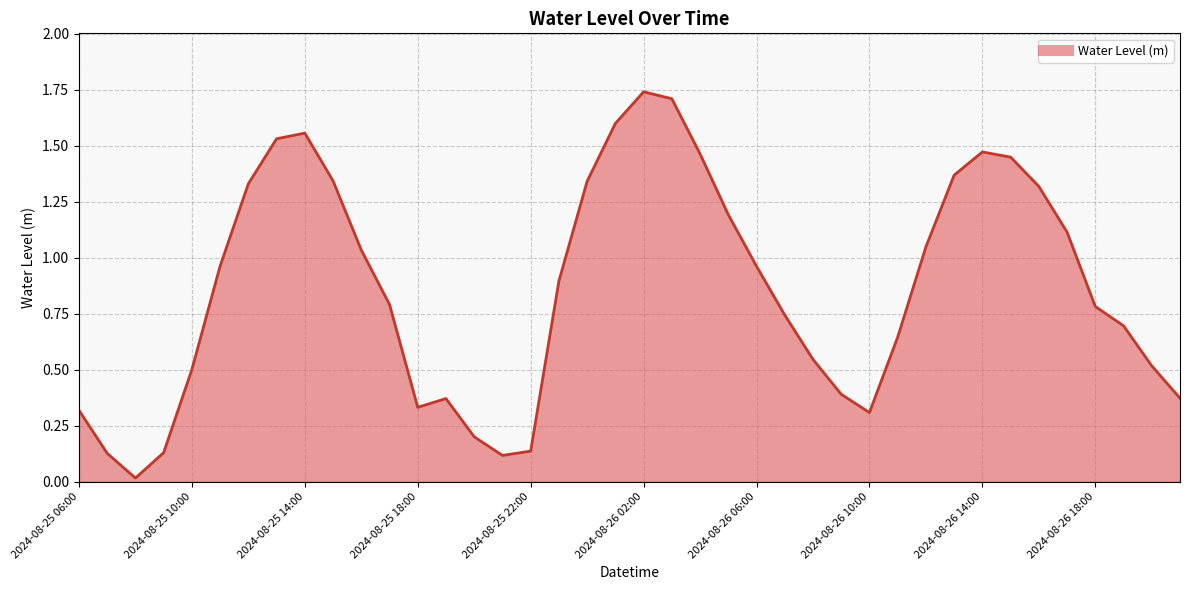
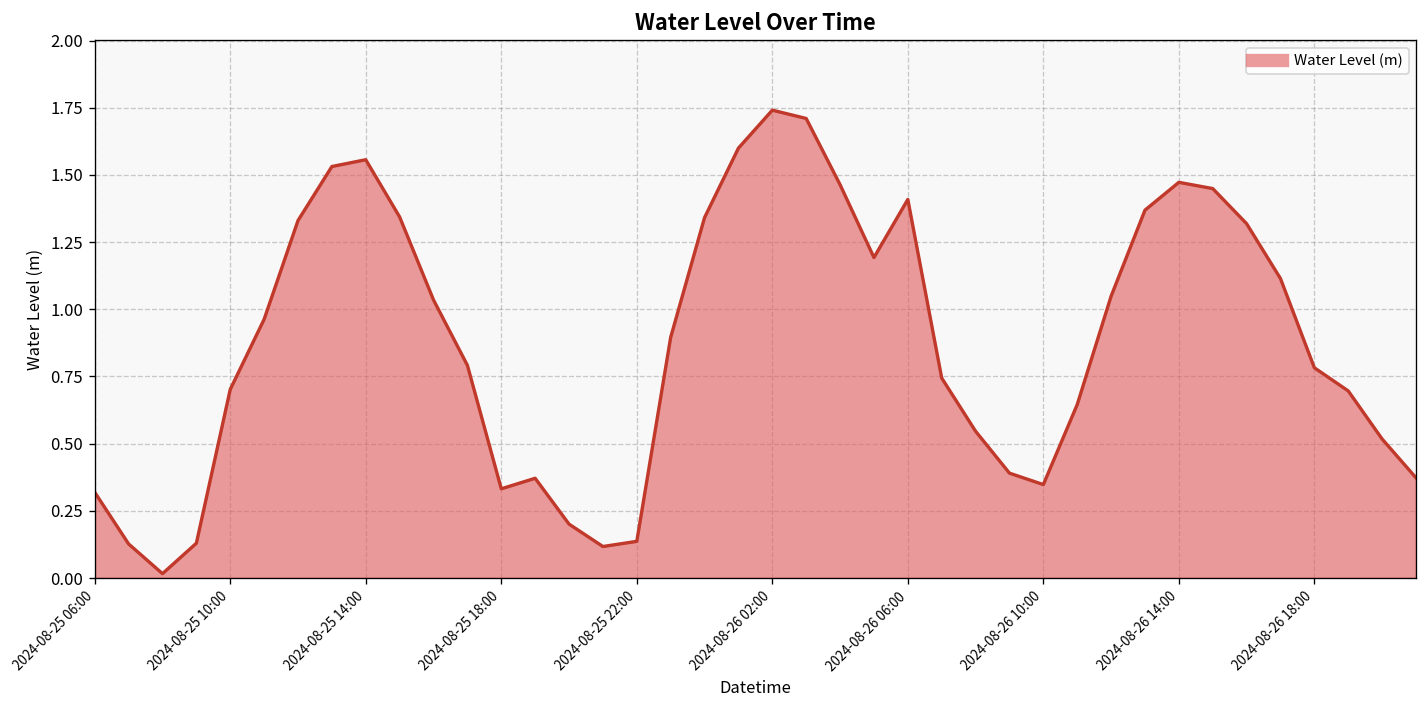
2024-08-25 10:00: 0.50 -> 0.70
2024-08-26 06:00: 0.96 -> 1.41
2024-08-26 10:00: 0.31 -> 0.35
